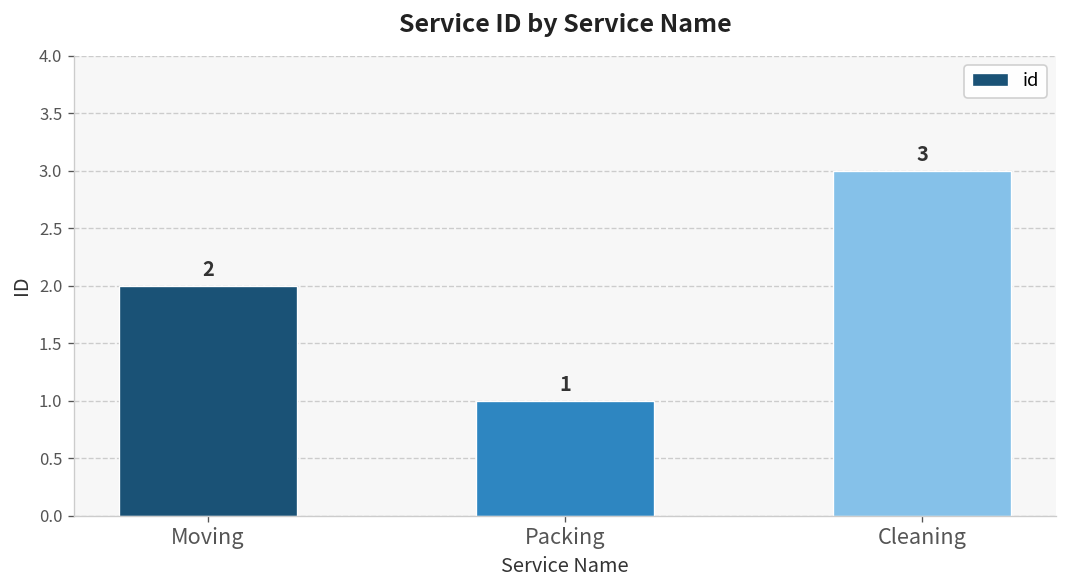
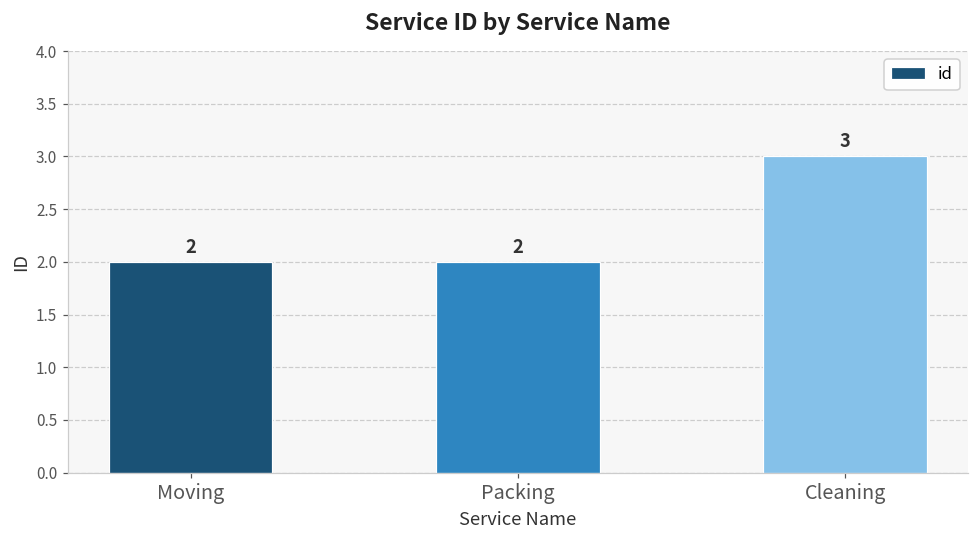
Packing: 1 -> 2
